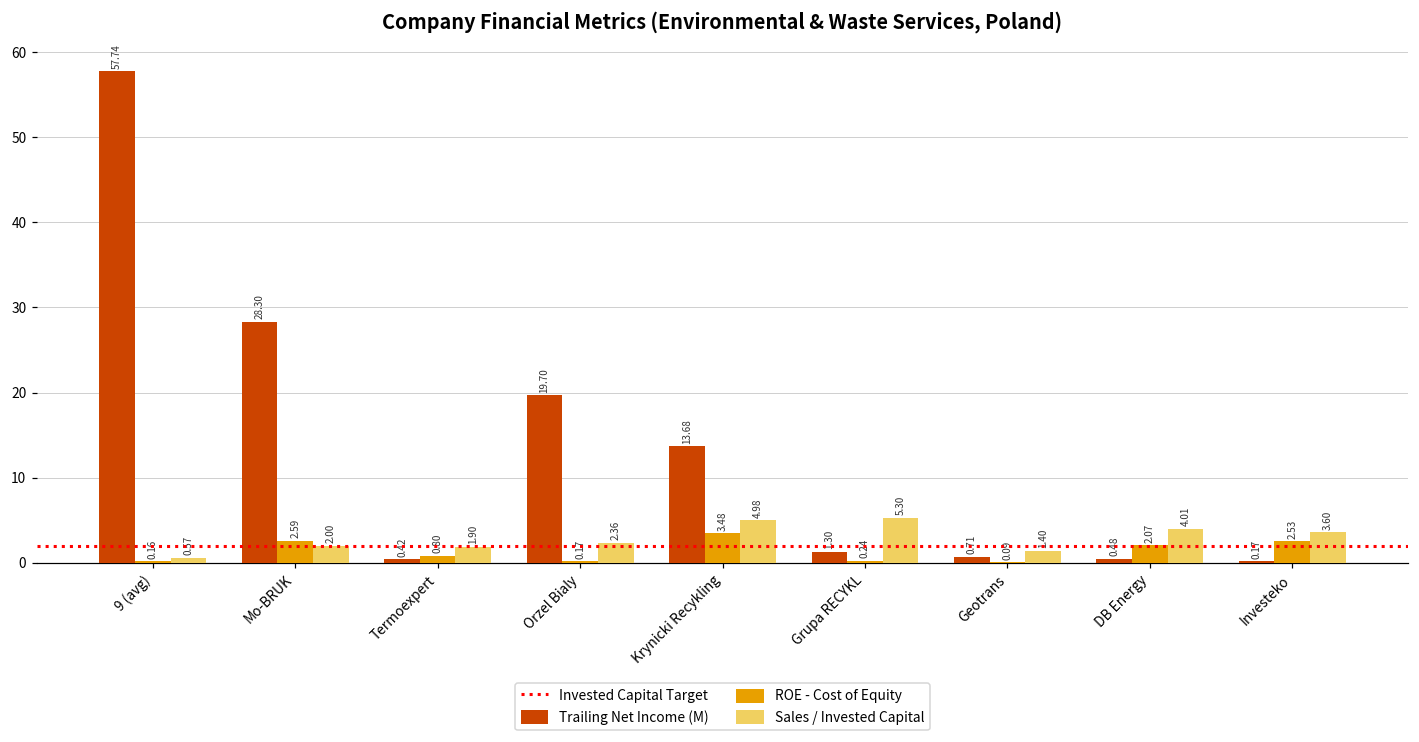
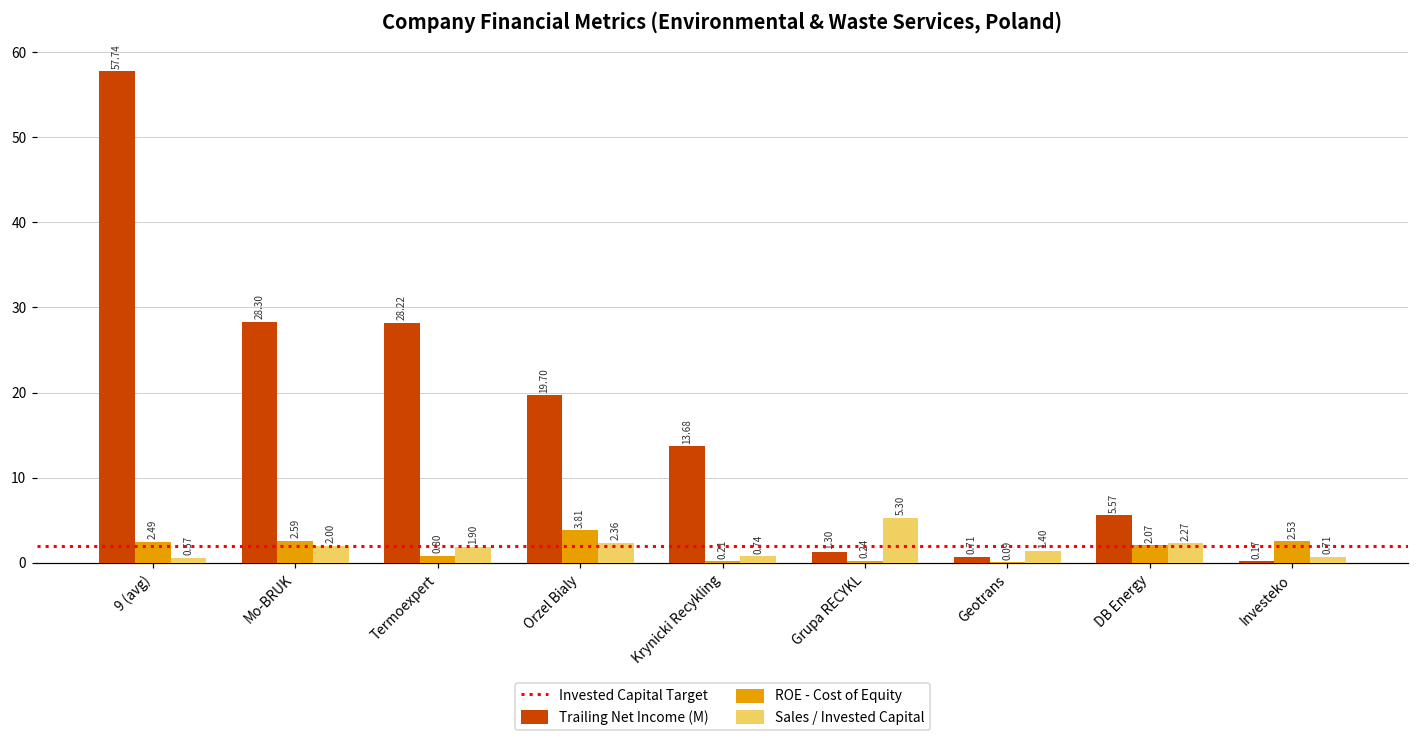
ROE - Cost of Equity, 9 (avg): 0.16 -> 2.49
Trailing Net Income (M), Termoexpert: 0.42 -> 28.22
ROE - Cost of Equity, Orzel Bialy: 0.17 -> 3.81
ROE - Cost of Equity, Krynicki Recykling: 3.48 -> 0.21
Sales / Invested Capital, Krynicki Recykling: 4.98 -> 0.74
Trailing Net Income (M), DB Energy: 0.48 -> 5.57
Sales / Invested Capital, DB Energy: 4.01 -> 2.27
Sales / Invested Capital, Investeko: 3.60 -> 0.71
